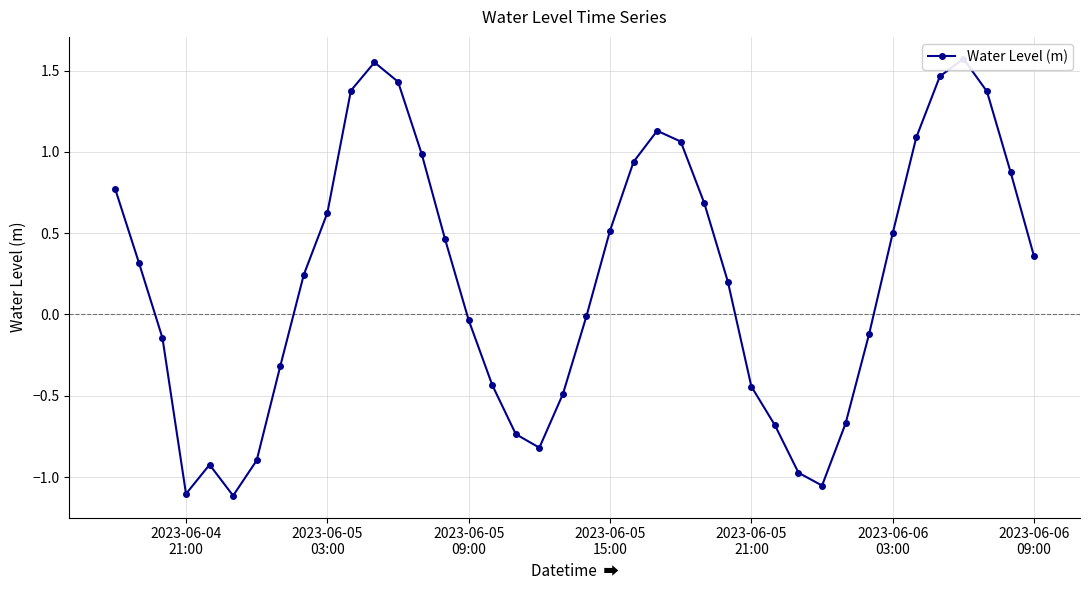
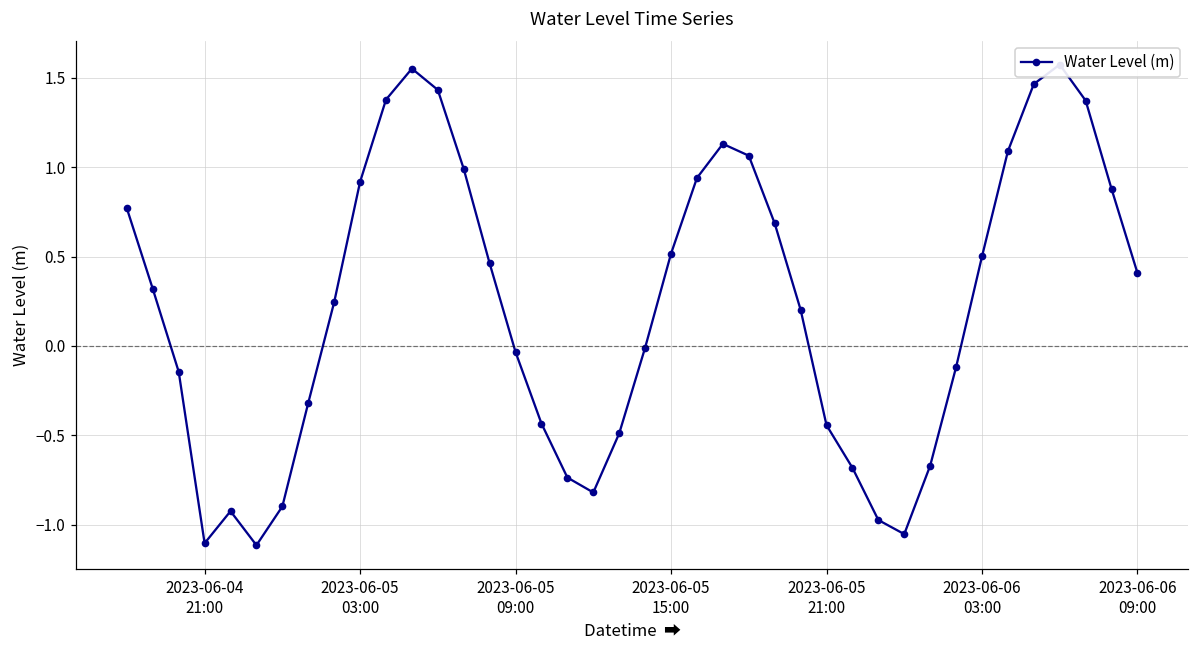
2023-06-05 03:00: 0.62 -> 0.92
2023-06-06 09:00: 0.36 -> 0.41
